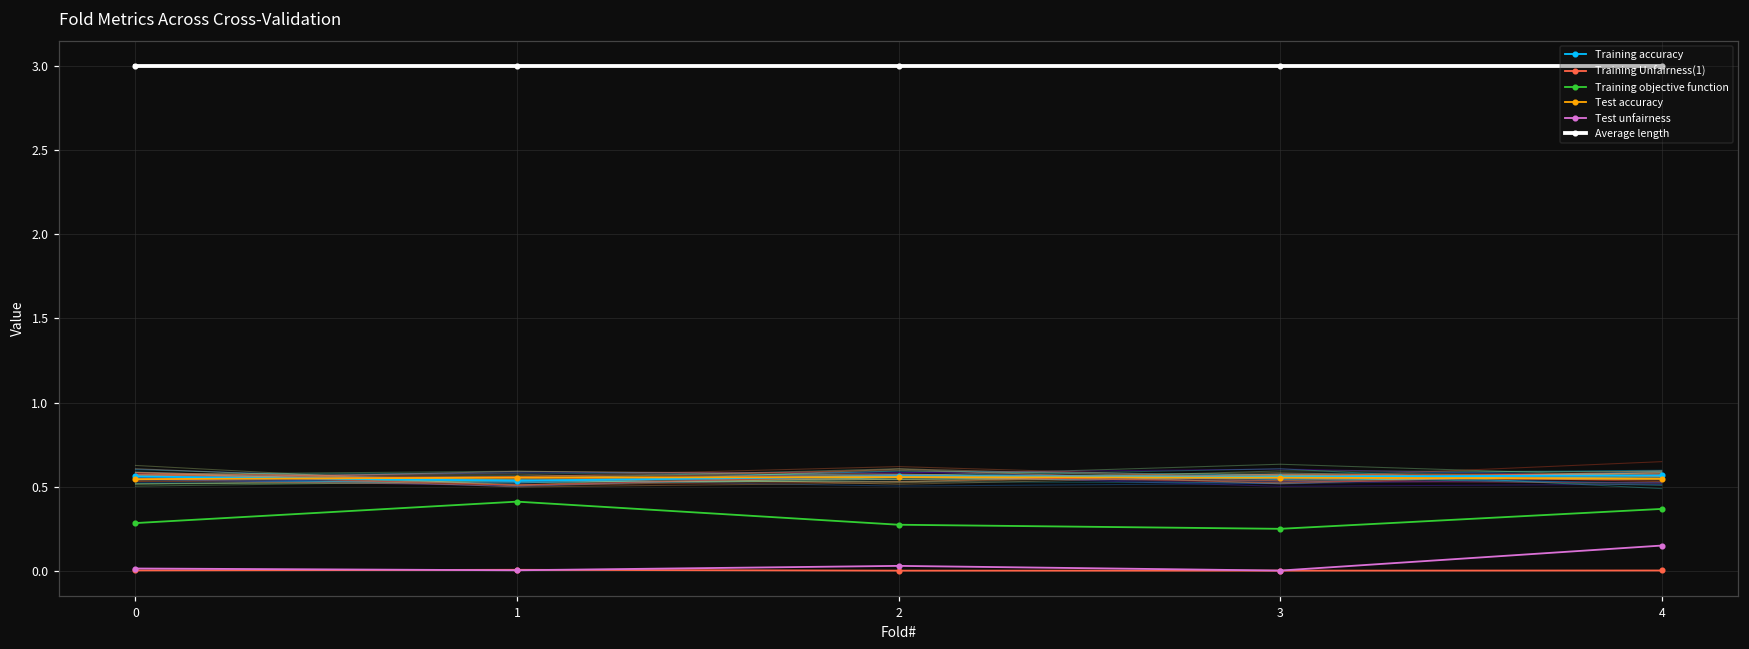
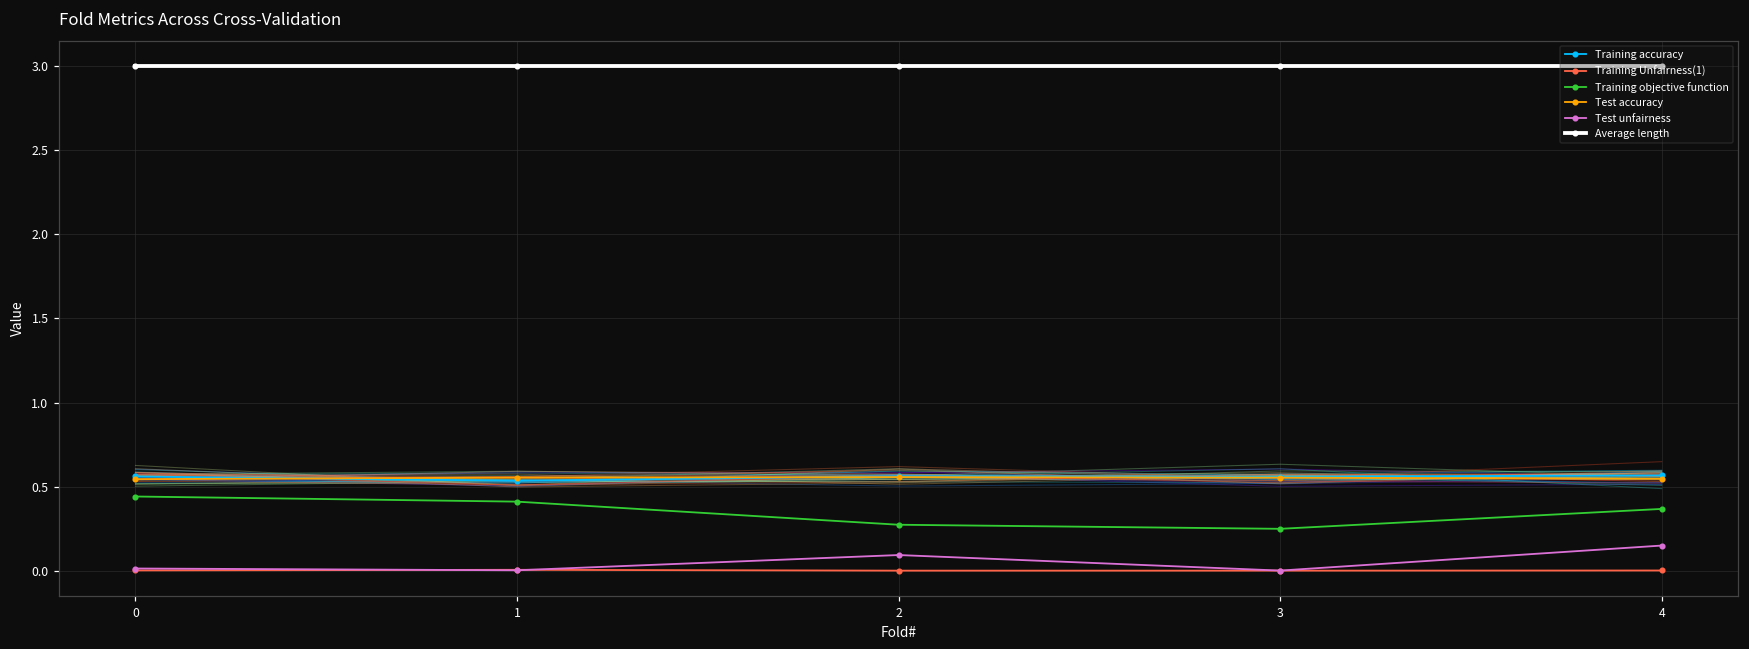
Training objective function, 0: 0.28 -> 0.44
Test unfairness, 2: 0.03 -> 0.09
